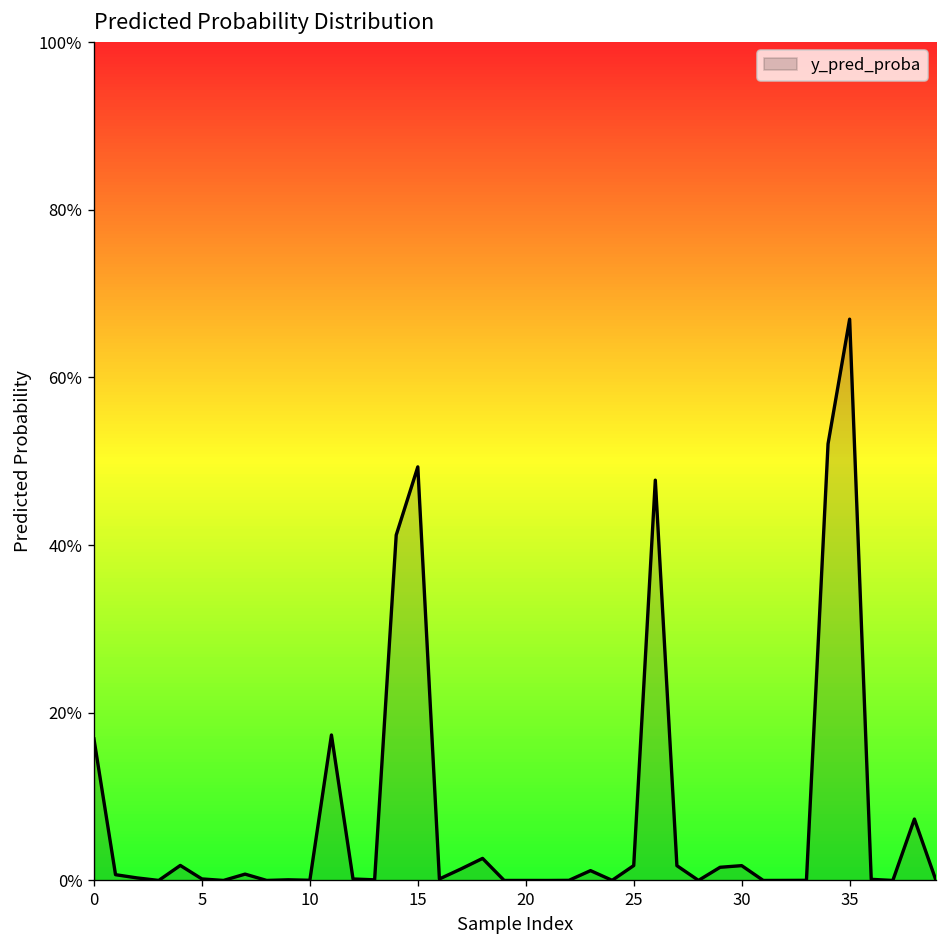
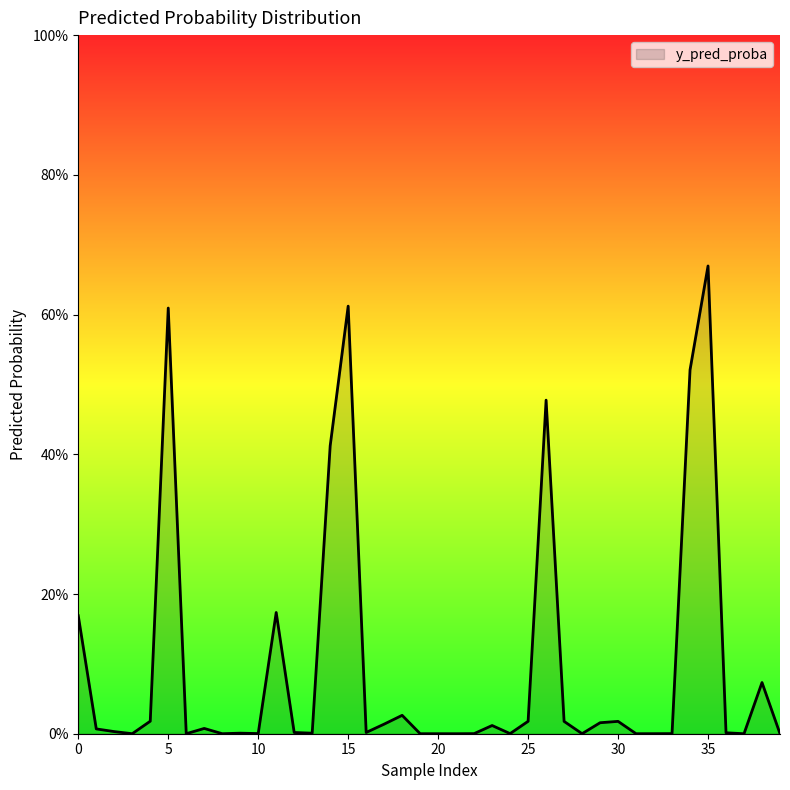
5: 0% -> 61%
15: 49% -> 61%
